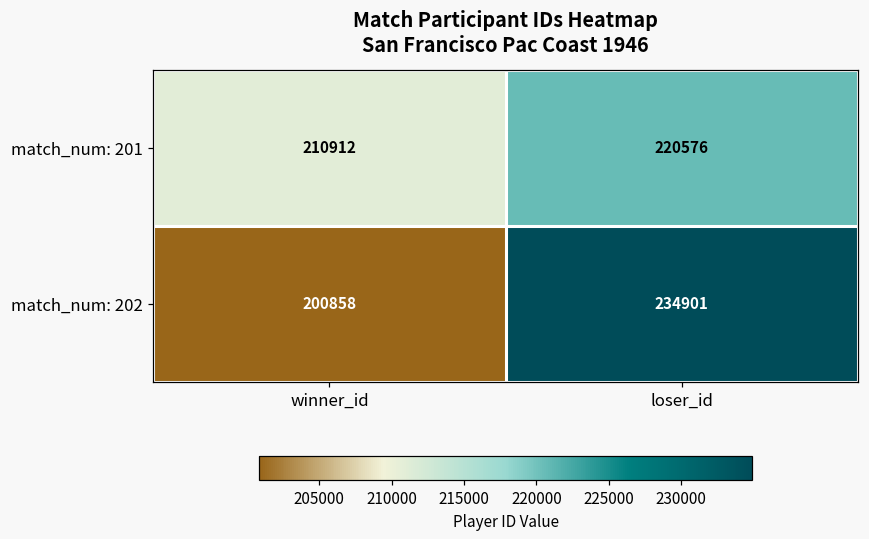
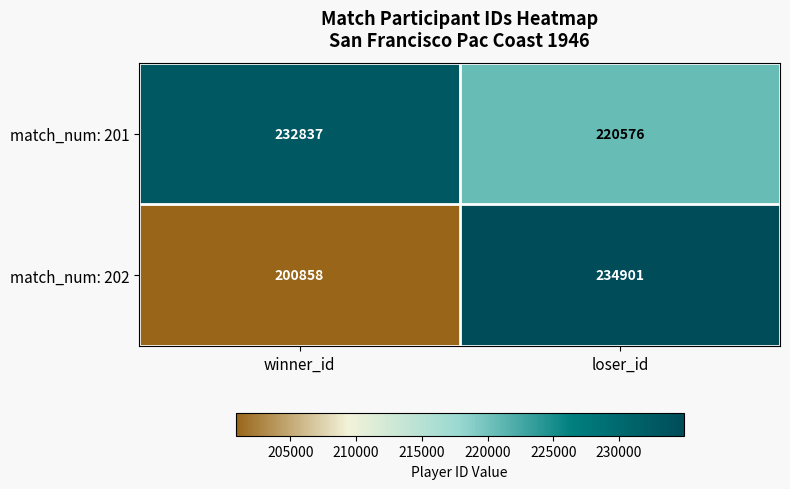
match_num: 201, winner_id: 210912 -> 232837
